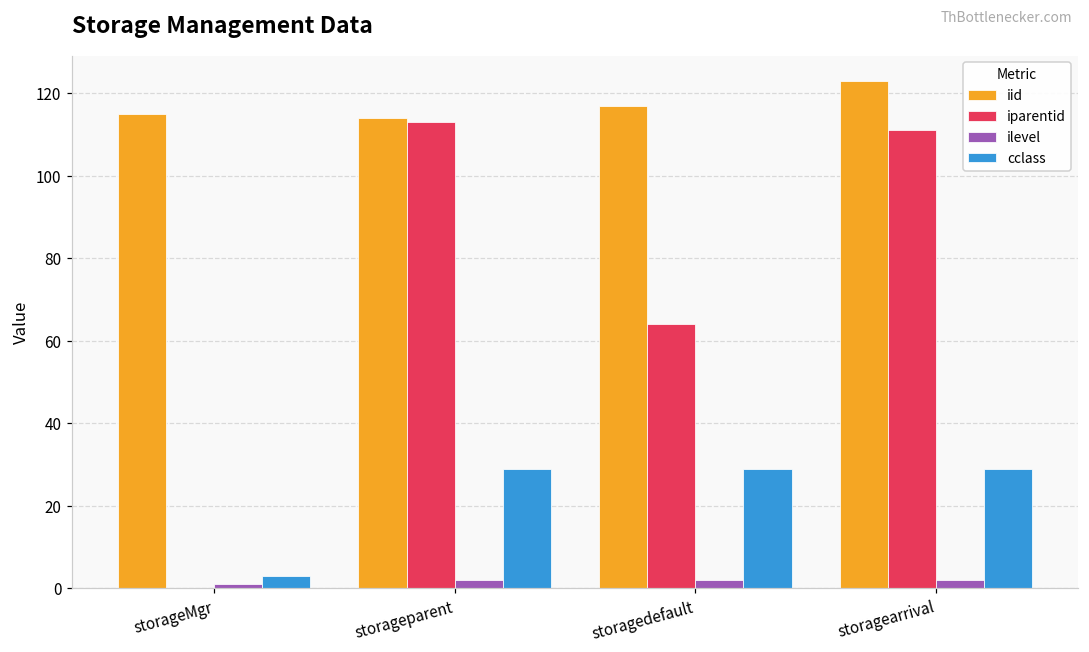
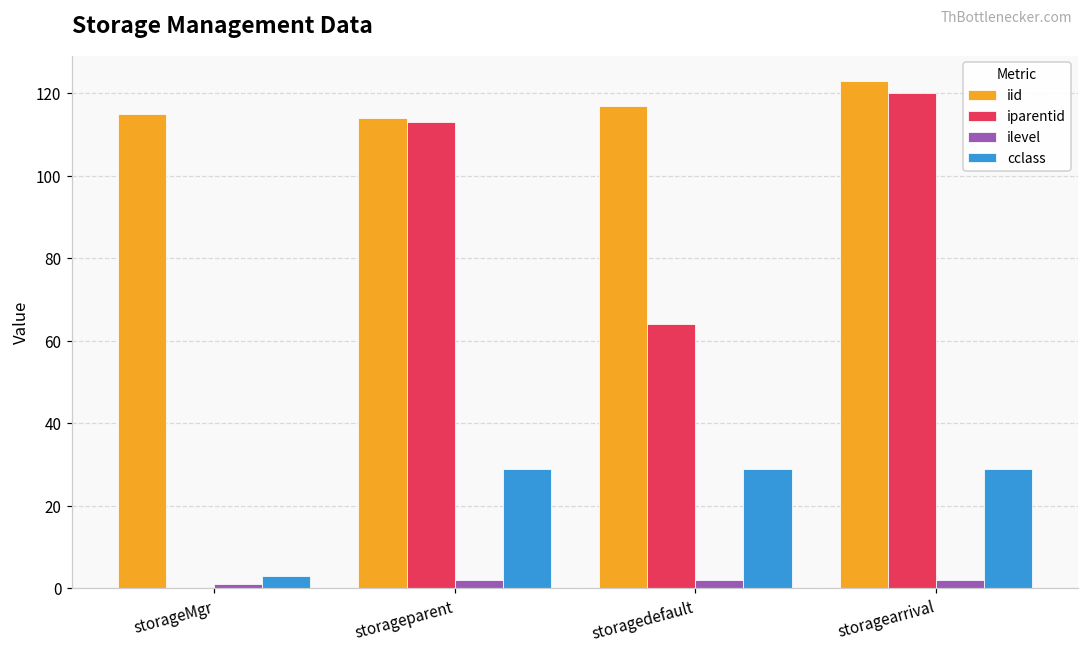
iparentid, storagearrival: 111 -> 120
